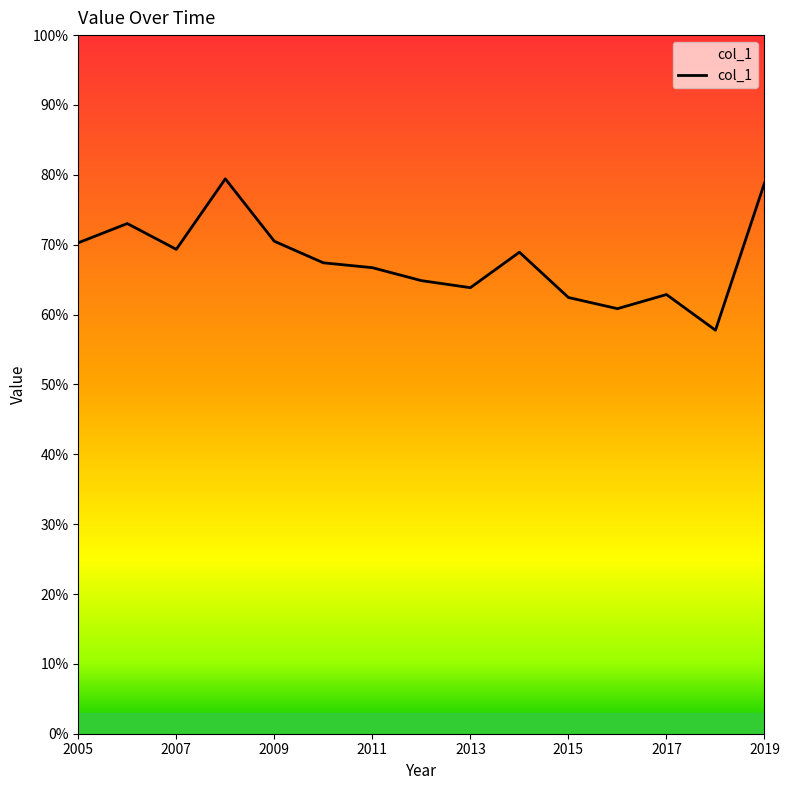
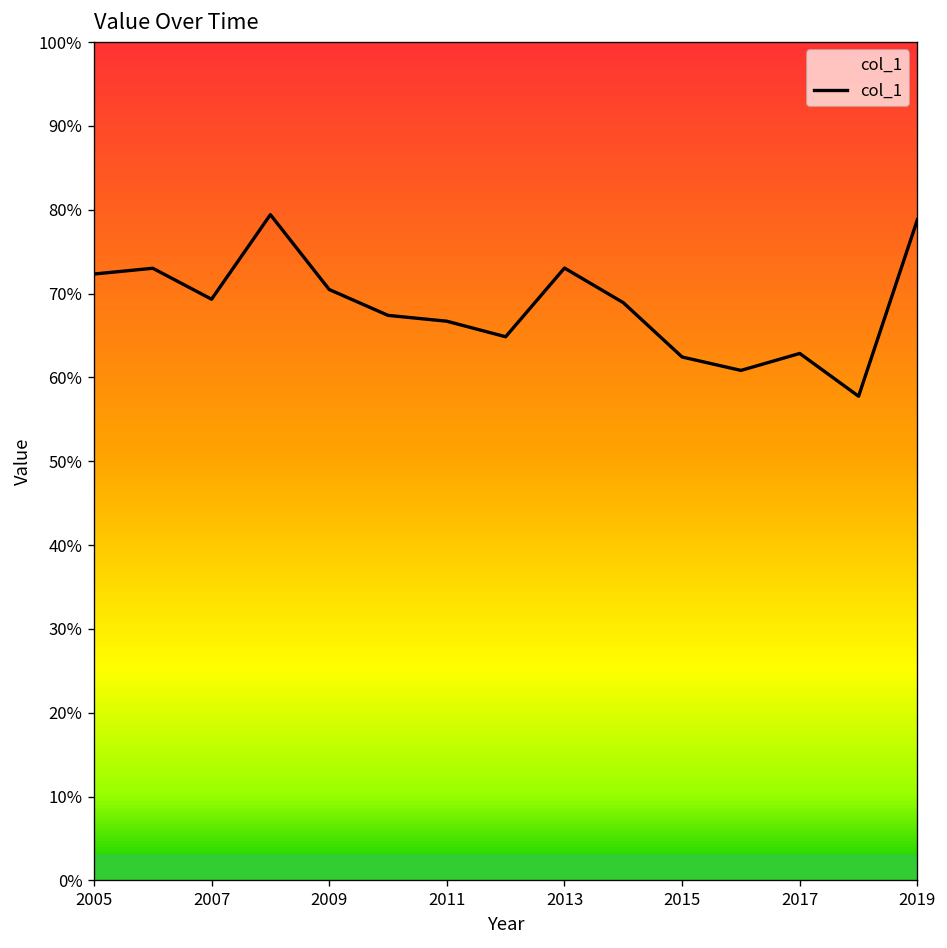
2005: 70% -> 72%
2013: 64% -> 73%
